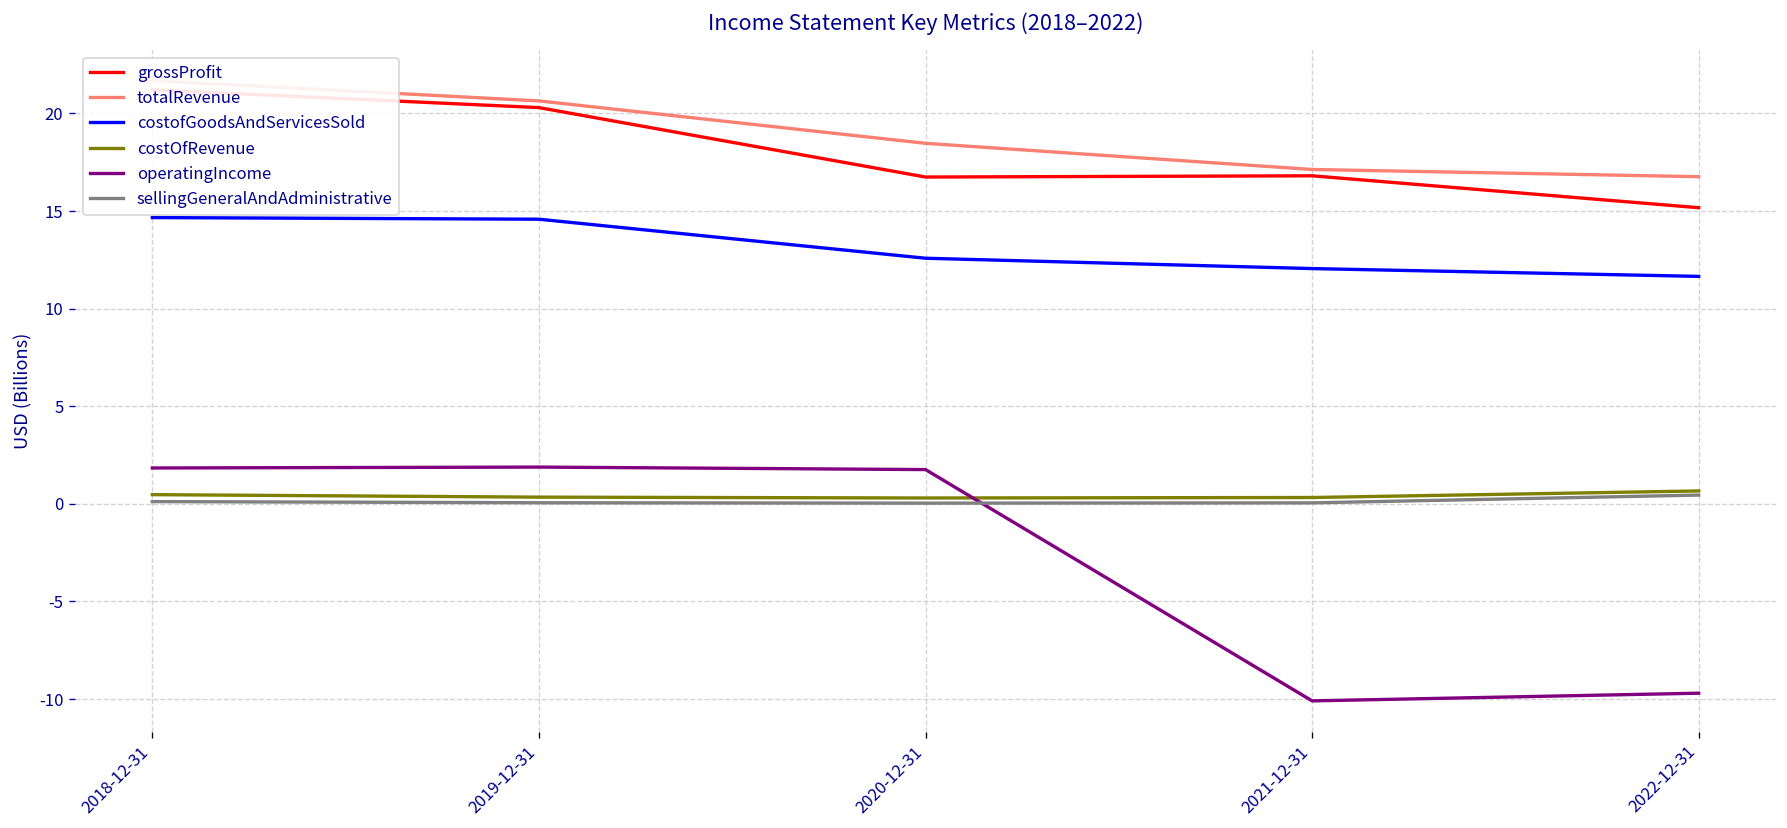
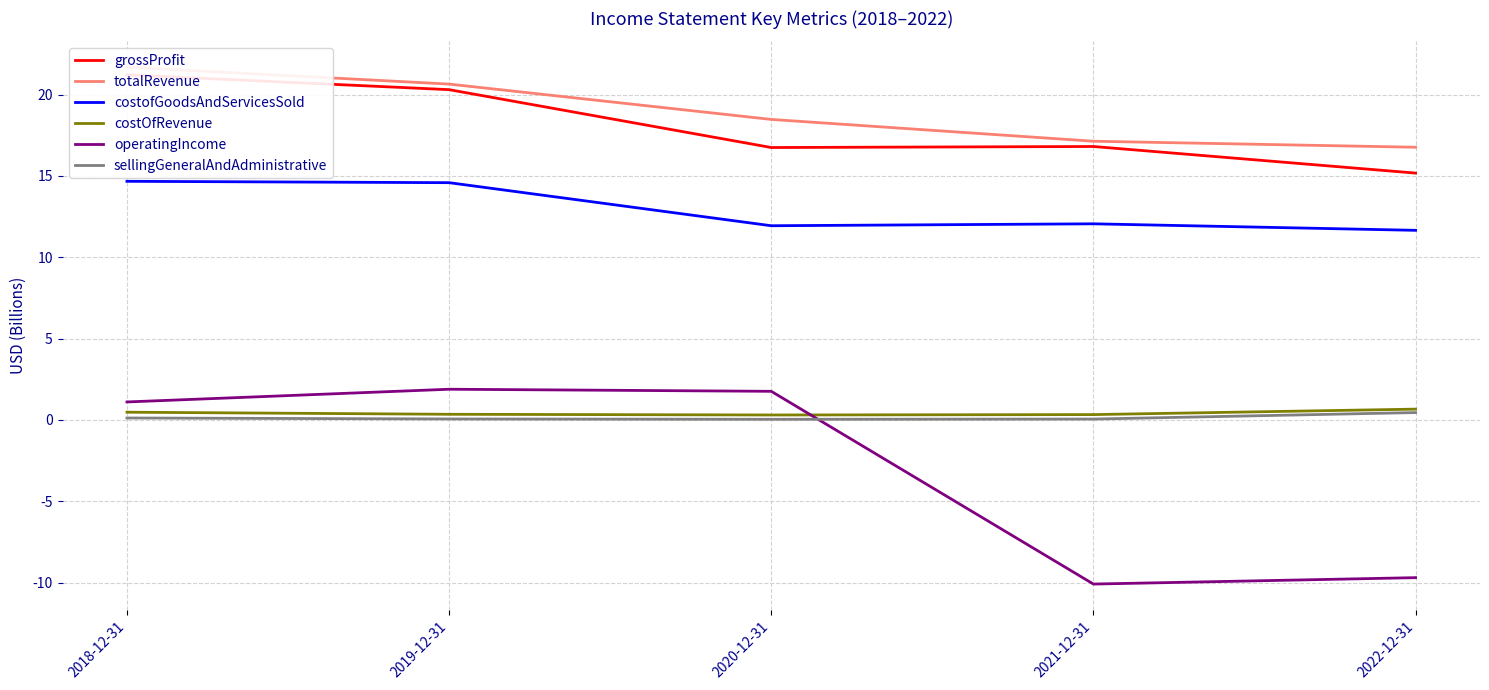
operatingIncome, 2018-12-31: 1.8 -> 1.1
costofGoodsAndServicesSold, 2020-12-31: 12.6 -> 11.9
